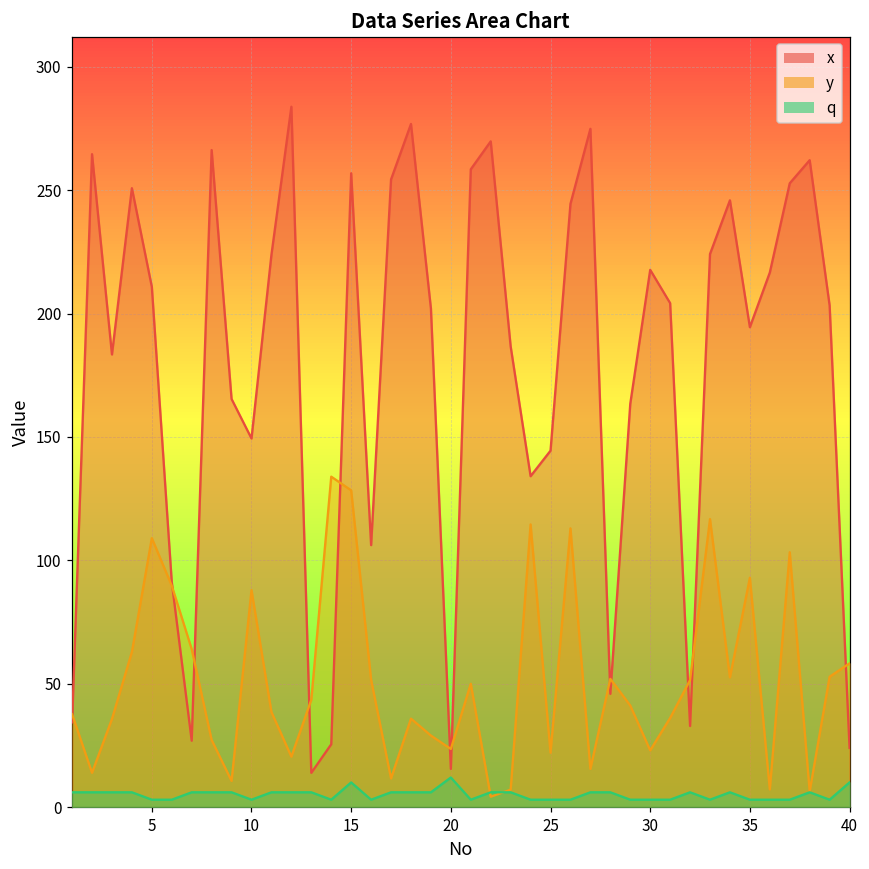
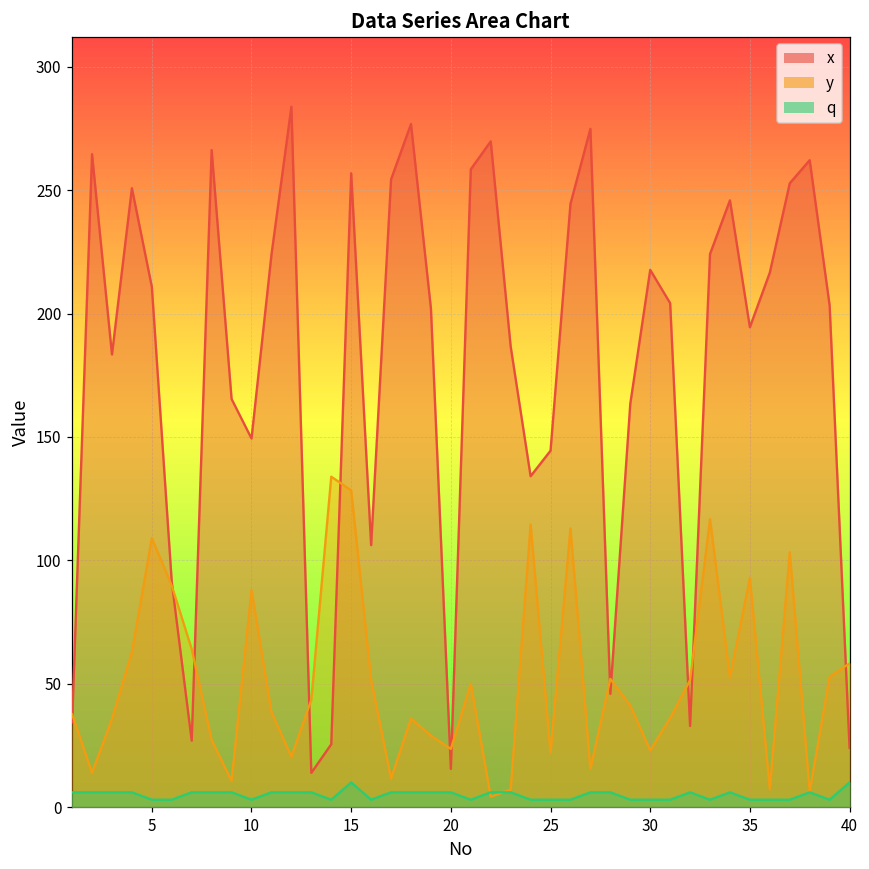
q, 20: 12 -> 6
